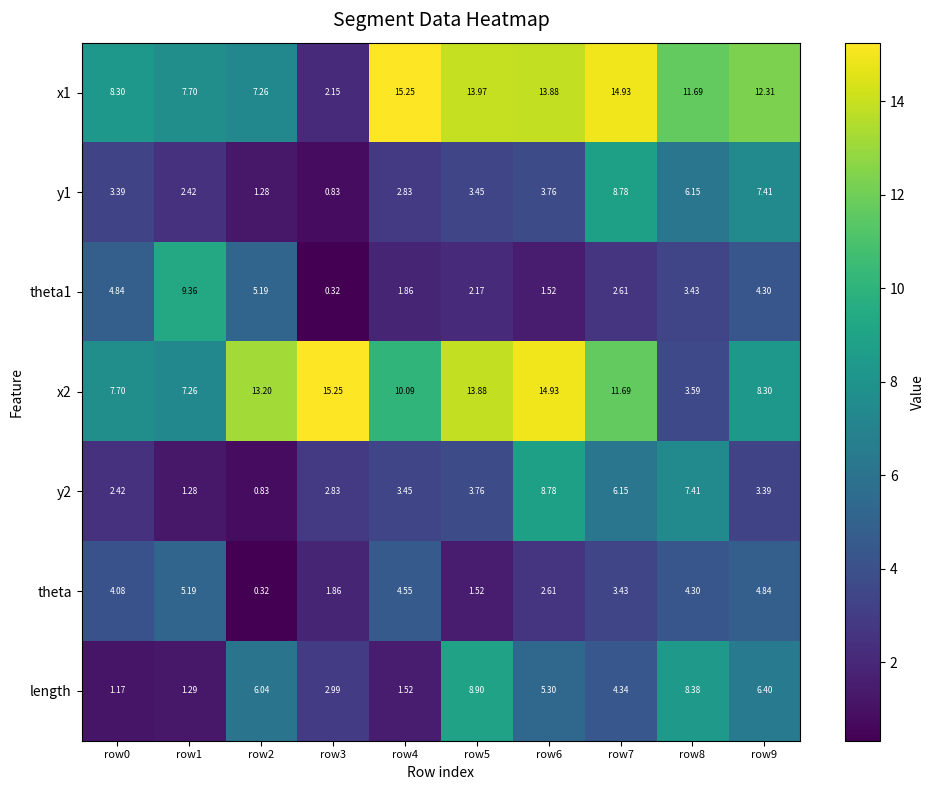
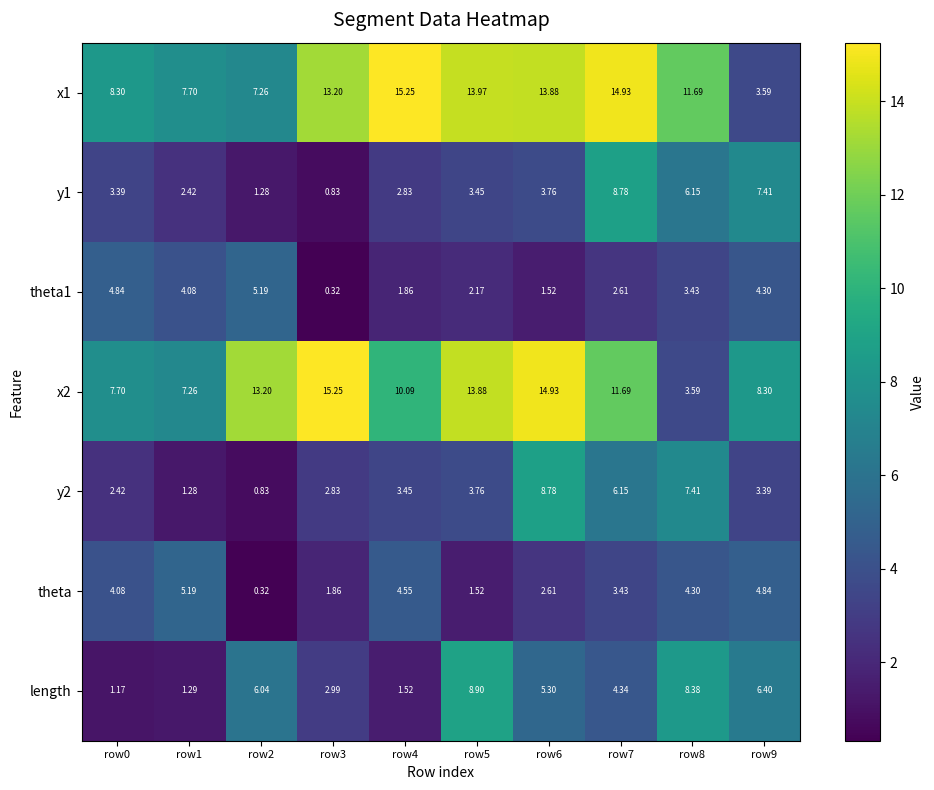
x1, row3: 2.15 -> 13.20
x1, row9: 12.31 -> 3.59
theta1, row1: 9.36 -> 4.08
